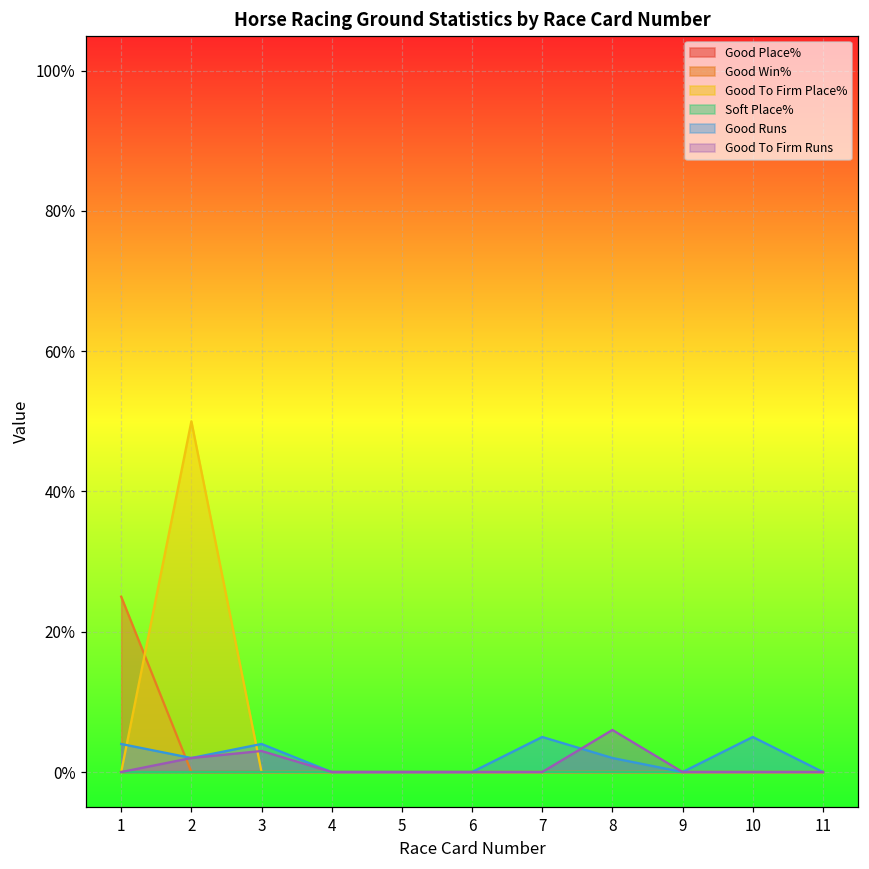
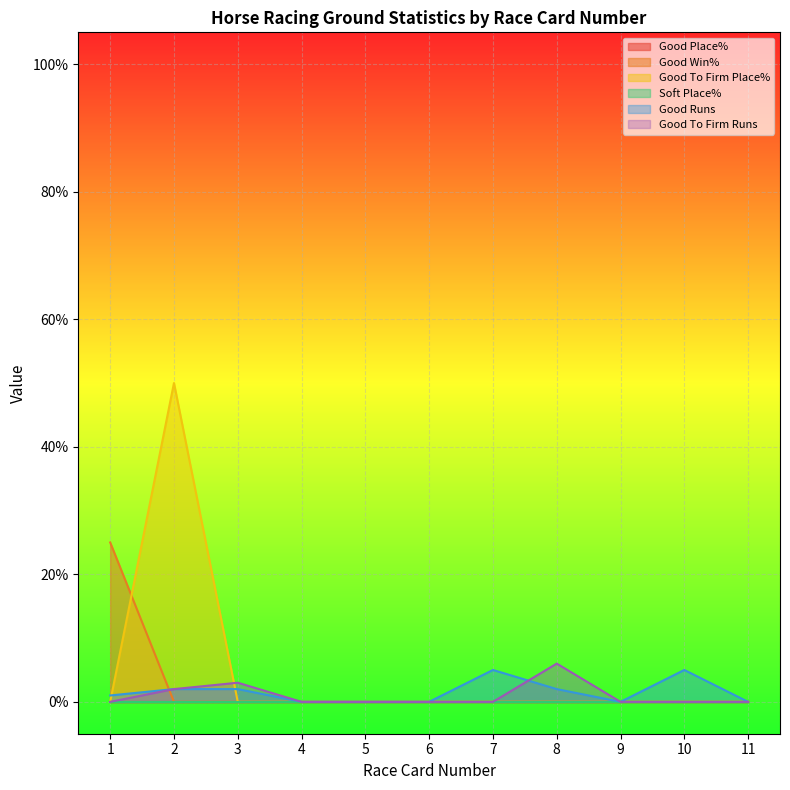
Good Runs, 1: 4% -> 1%
Good Runs, 3: 4% -> 2%
